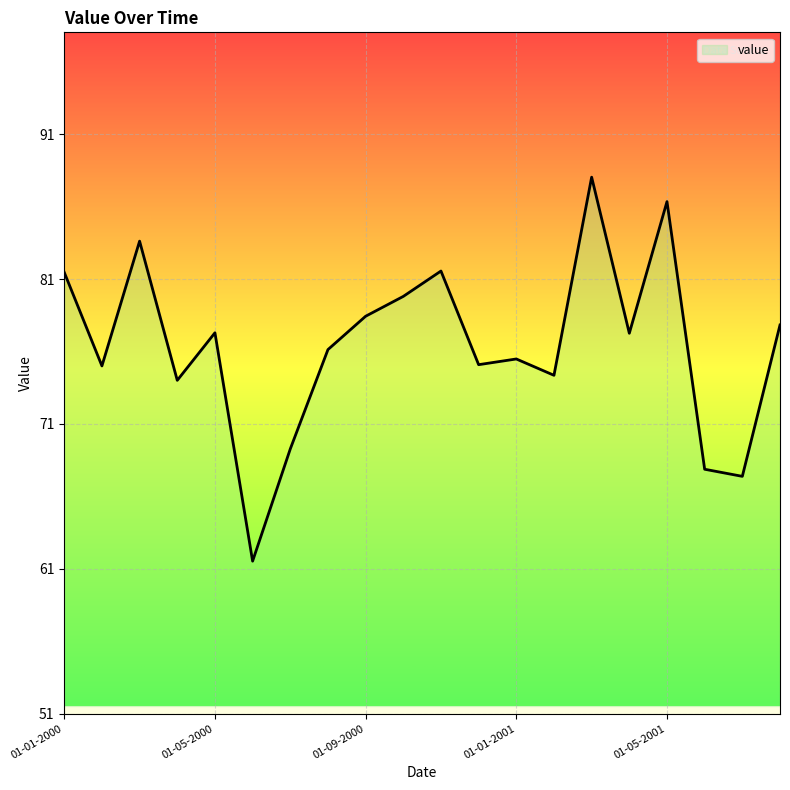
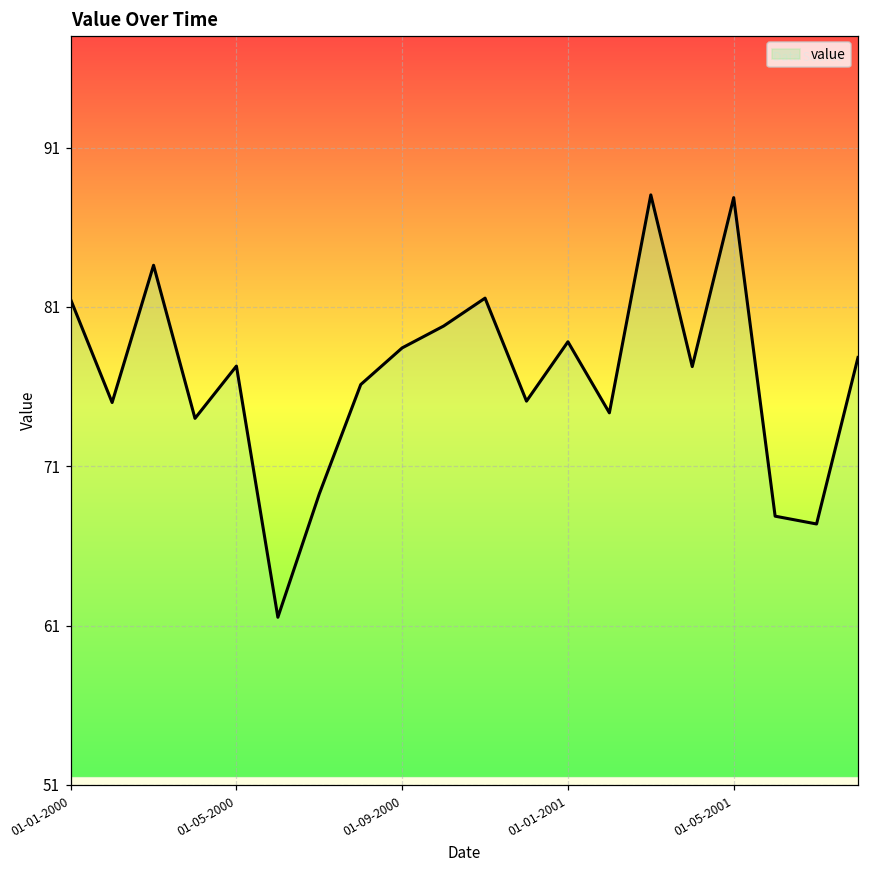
01-01-2001: 75.5 -> 78.8
01-05-2001: 86.3 -> 87.9
